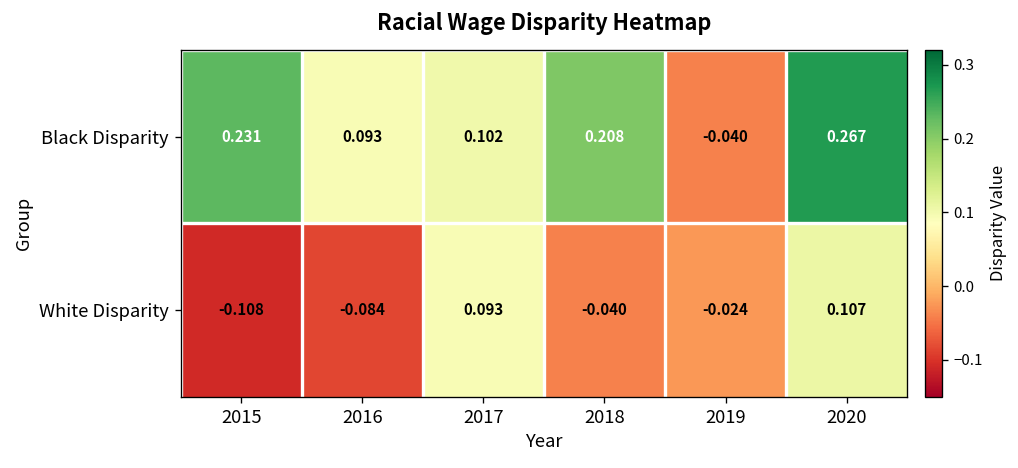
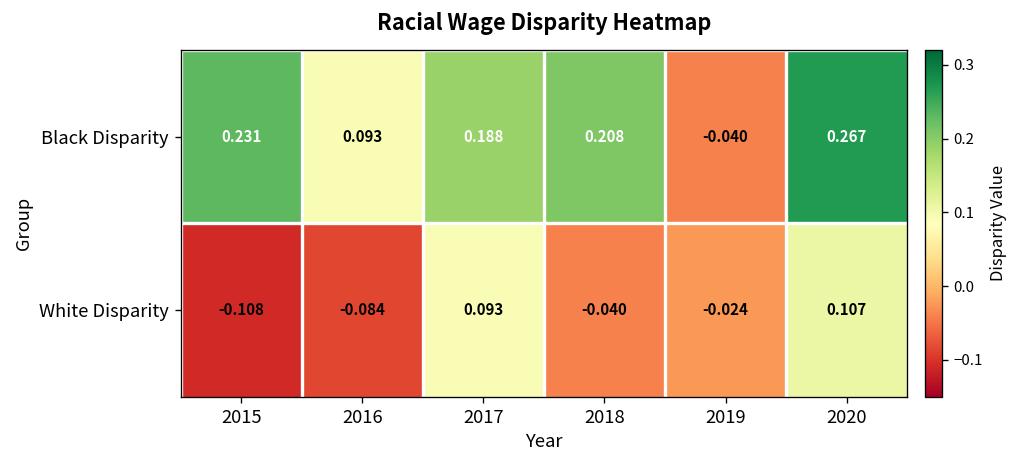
Black Disparity, 2017: 0.102 -> 0.188
